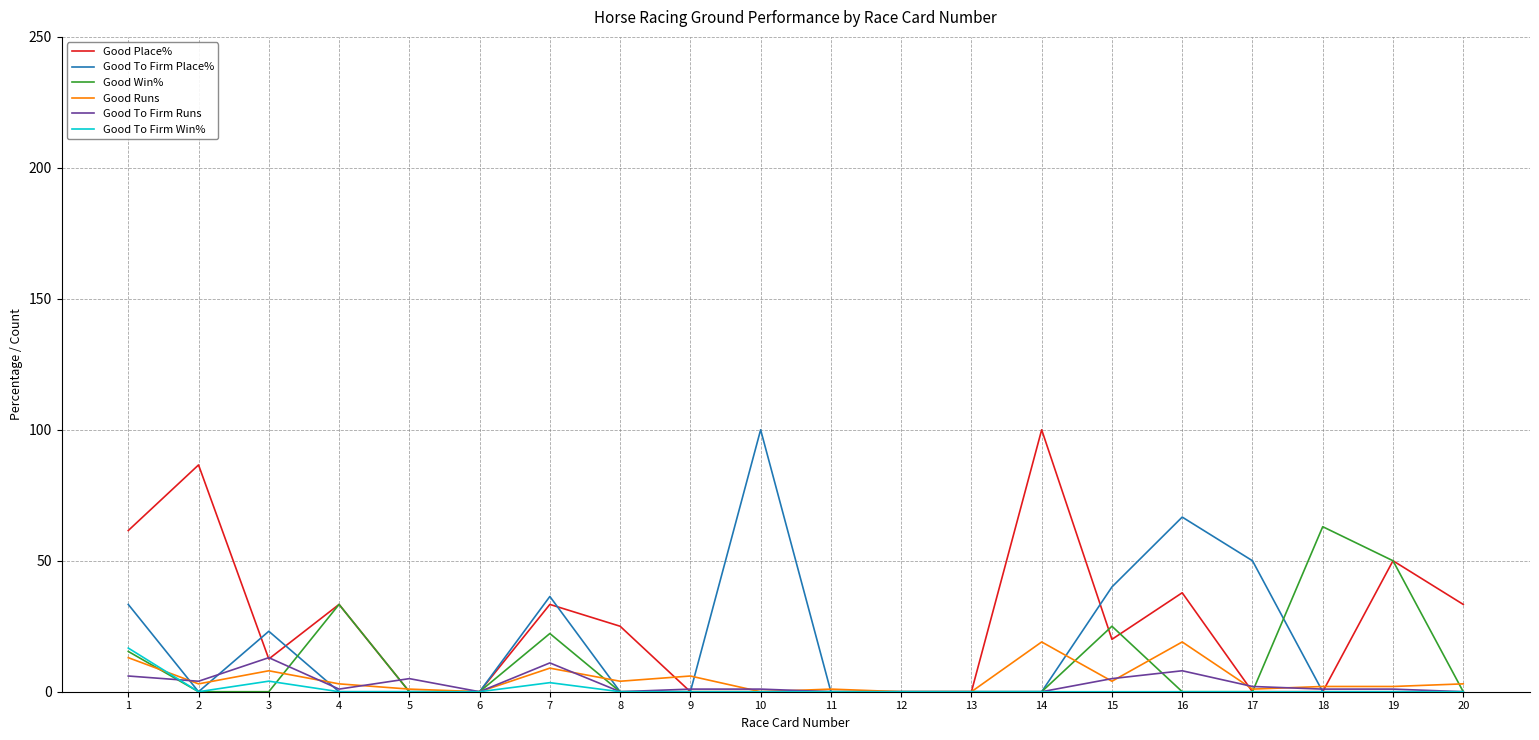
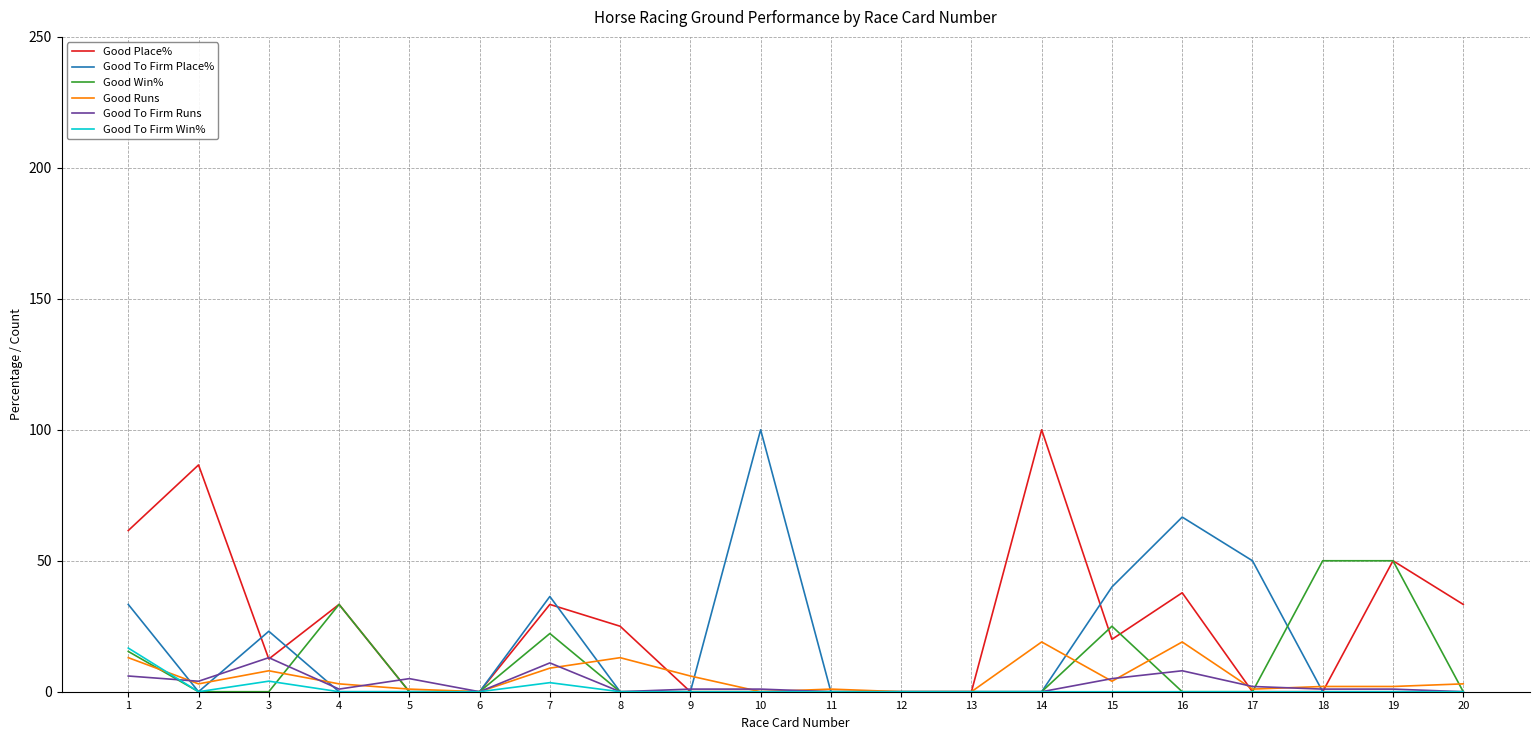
Good Runs, 8: 4 -> 13
Good Win%, 18: 63 -> 50
